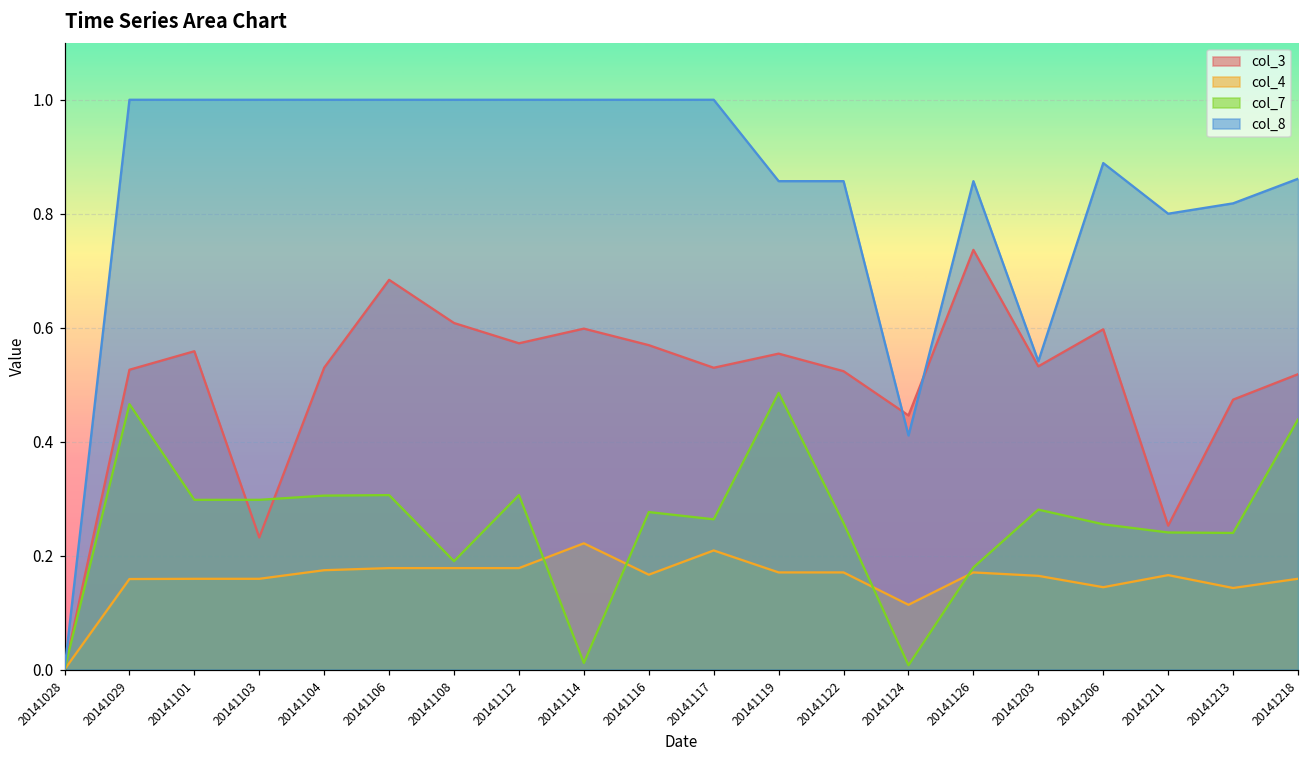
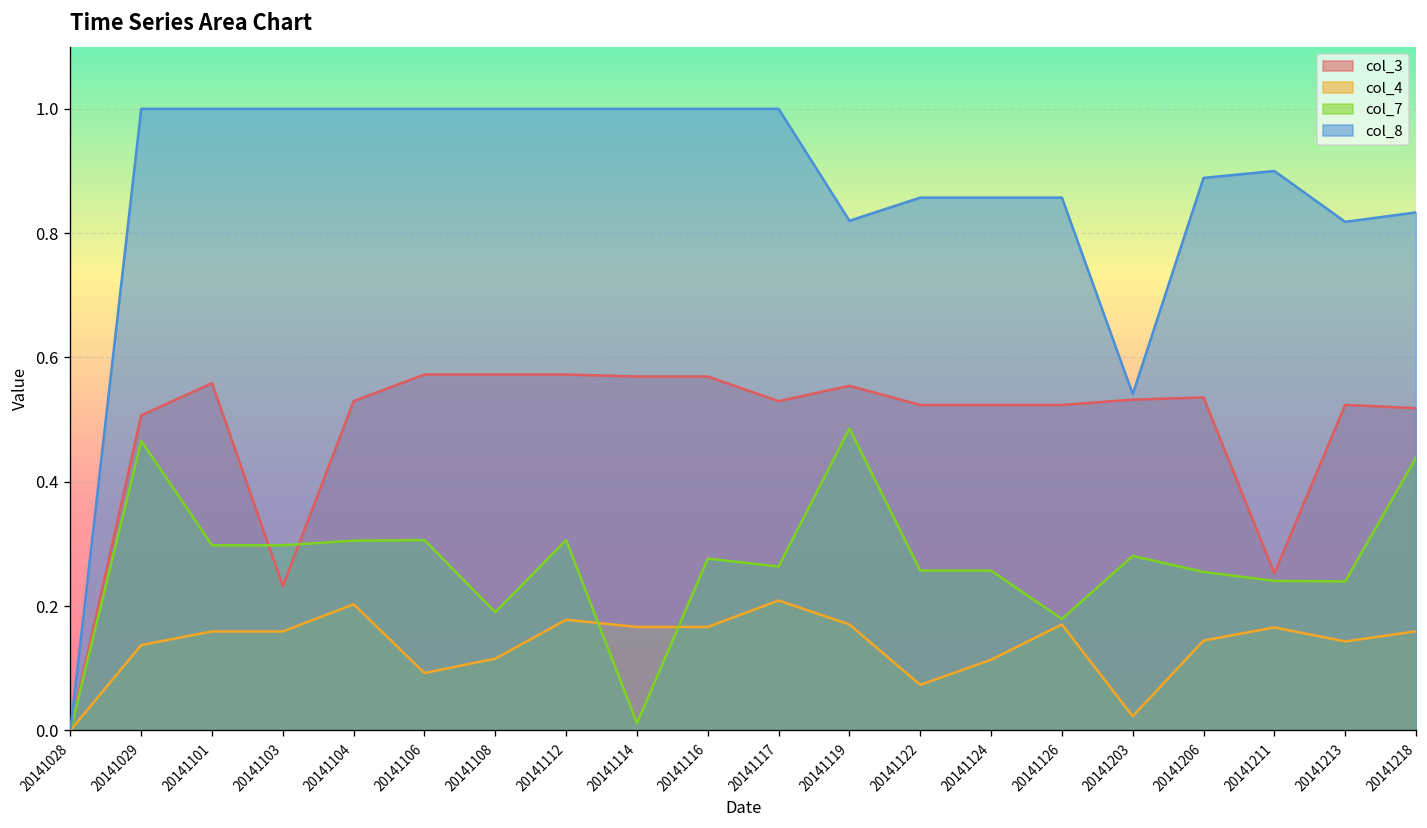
col_3, 20141029: 0.53 -> 0.51
col_4, 20141029: 0.16 -> 0.14
col_4, 20141104: 0.17 -> 0.20
col_3, 20141106: 0.68 -> 0.57
col_4, 20141106: 0.18 -> 0.09
col_3, 20141108: 0.61 -> 0.57
col_4, 20141108: 0.18 -> 0.12
col_3, 20141114: 0.60 -> 0.57
col_4, 20141114: 0.22 -> 0.17
col_8, 20141119: 0.86 -> 0.82
col_4, 20141122: 0.17 -> 0.07
col_3, 20141124: 0.45 -> 0.52
col_7, 20141124: 0.01 -> 0.26
col_8, 20141124: 0.41 -> 0.86
col_3, 20141126: 0.74 -> 0.52
col_4, 20141203: 0.16 -> 0.02
col_3, 20141206: 0.60 -> 0.54
col_8, 20141211: 0.8 -> 0.9
col_3, 20141213: 0.47 -> 0.52
col_8, 20141218: 0.86 -> 0.83
